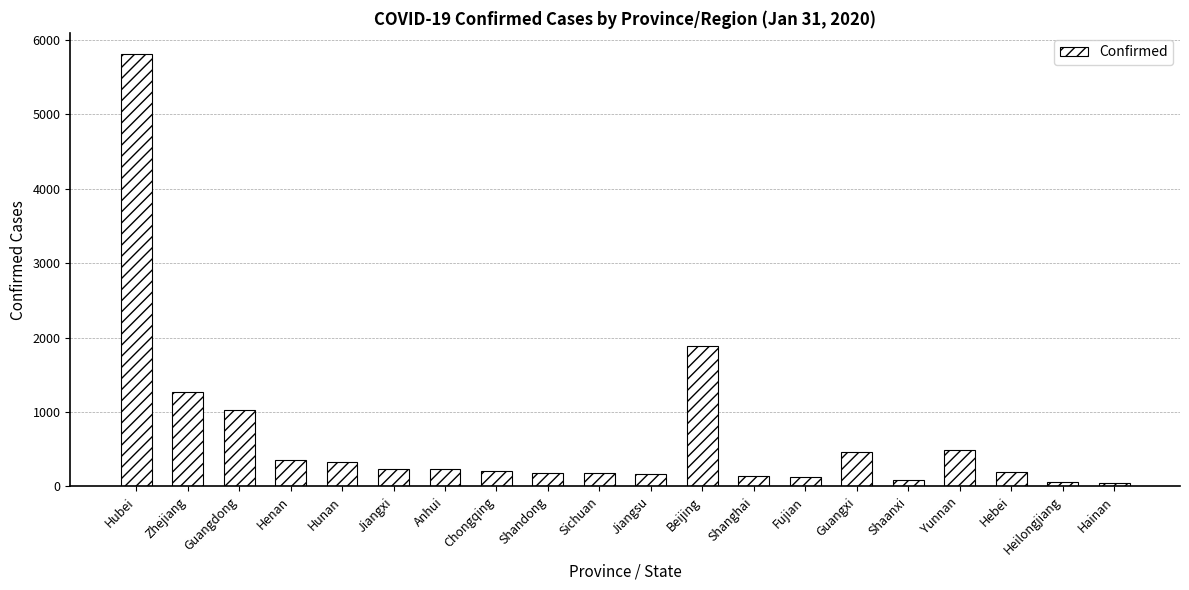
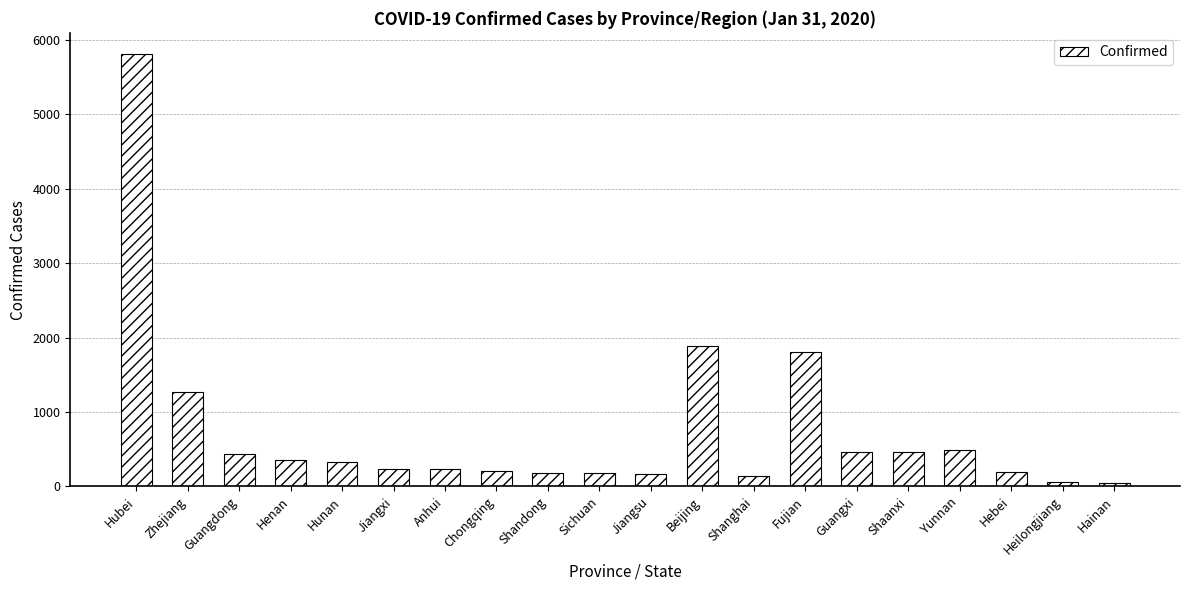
Guangdong: 1000 -> 400
Fujian: 100 -> 1800
Shaanxi: 100 -> 500
